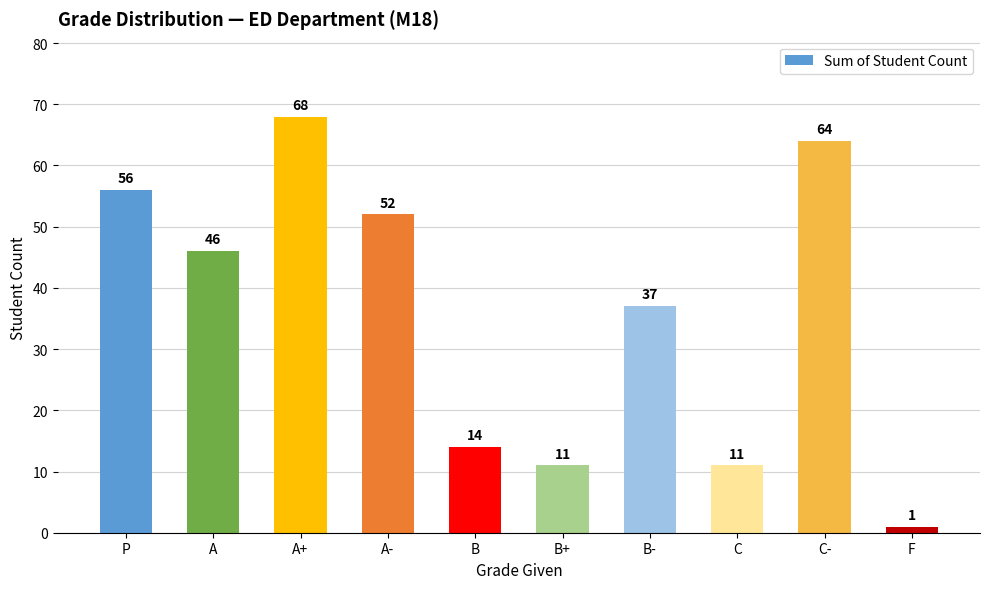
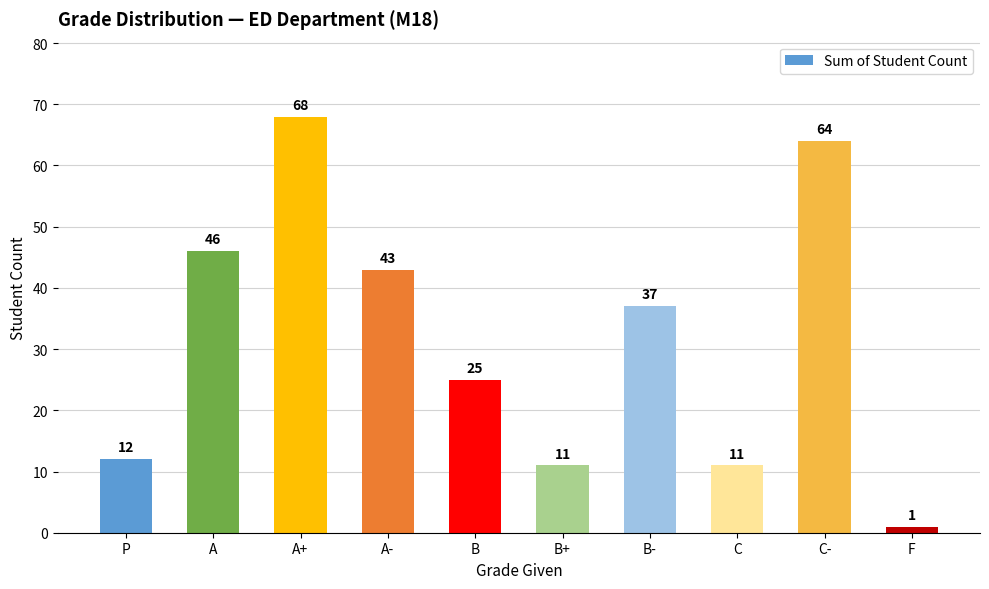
P: 56 -> 12
A-: 52 -> 43
B: 14 -> 25
